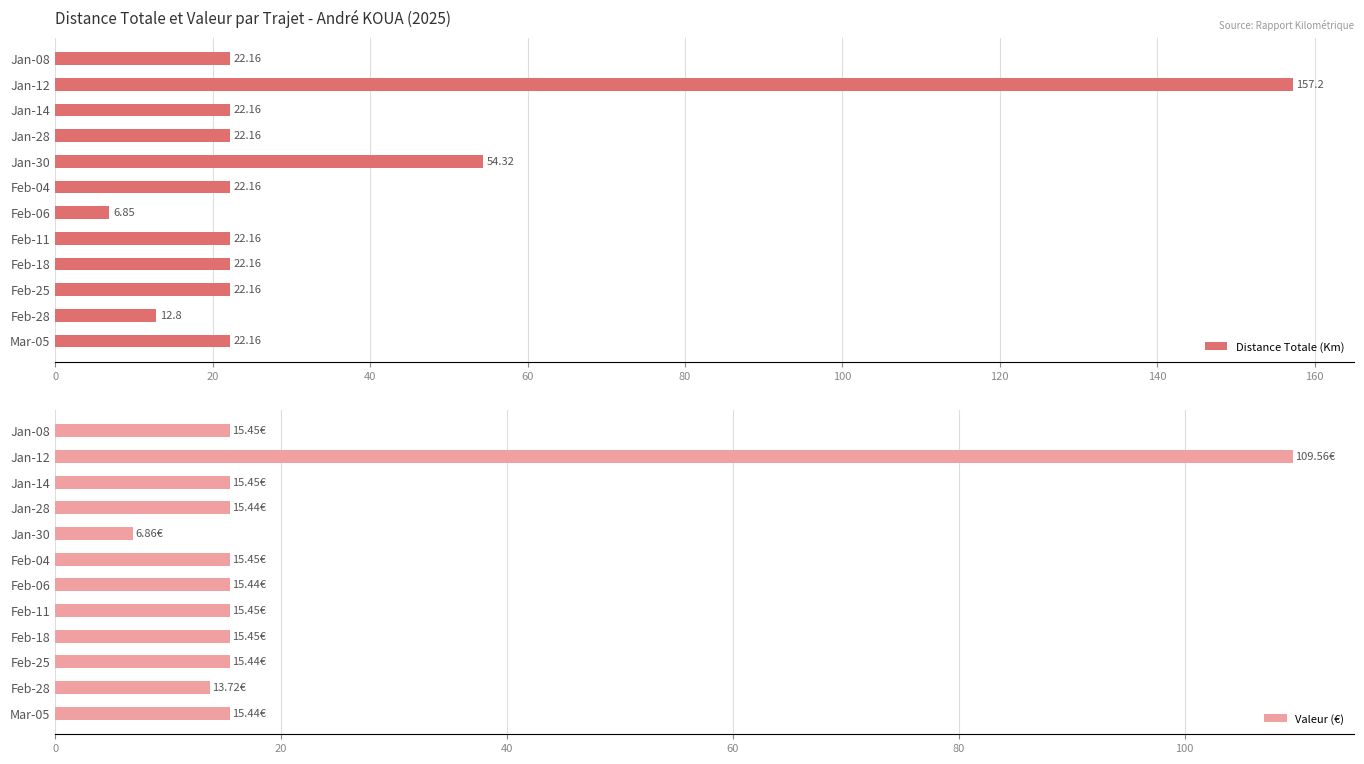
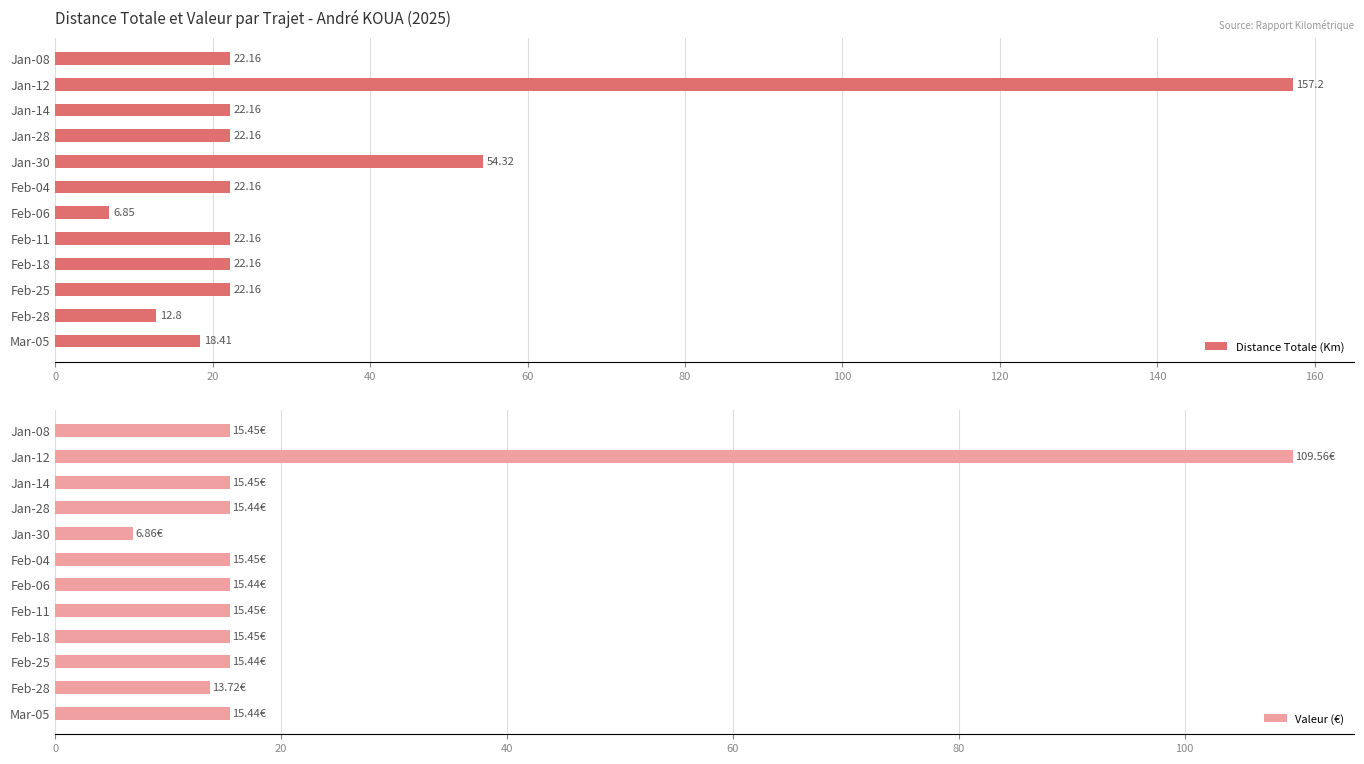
Distance Totale et Valeur par Trajet - André KOUA (2025), Mar-05: 22.16 -> 18.41
